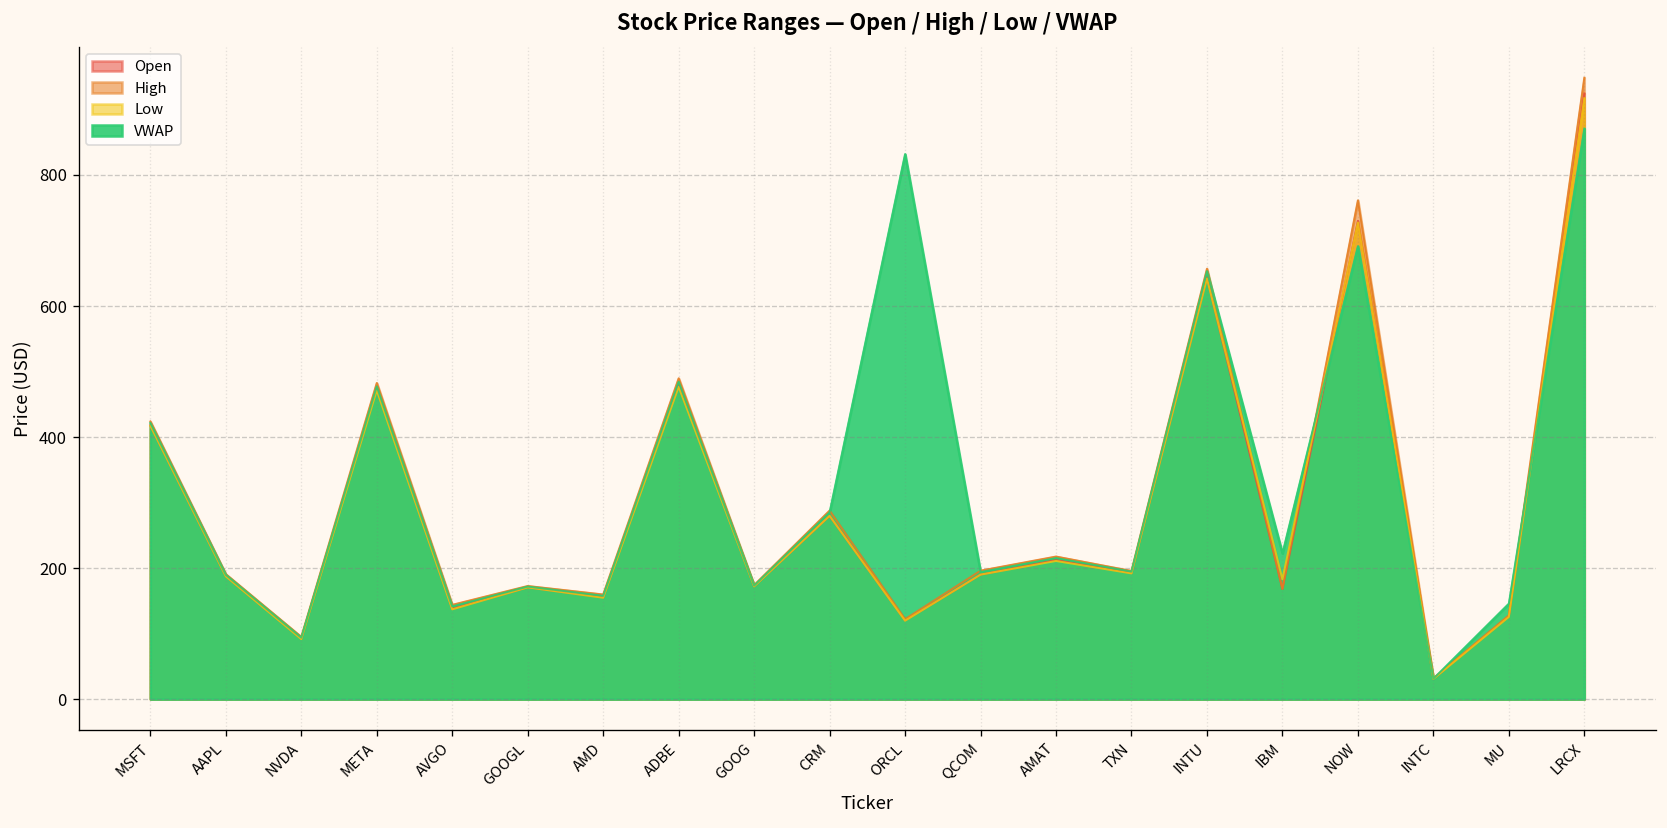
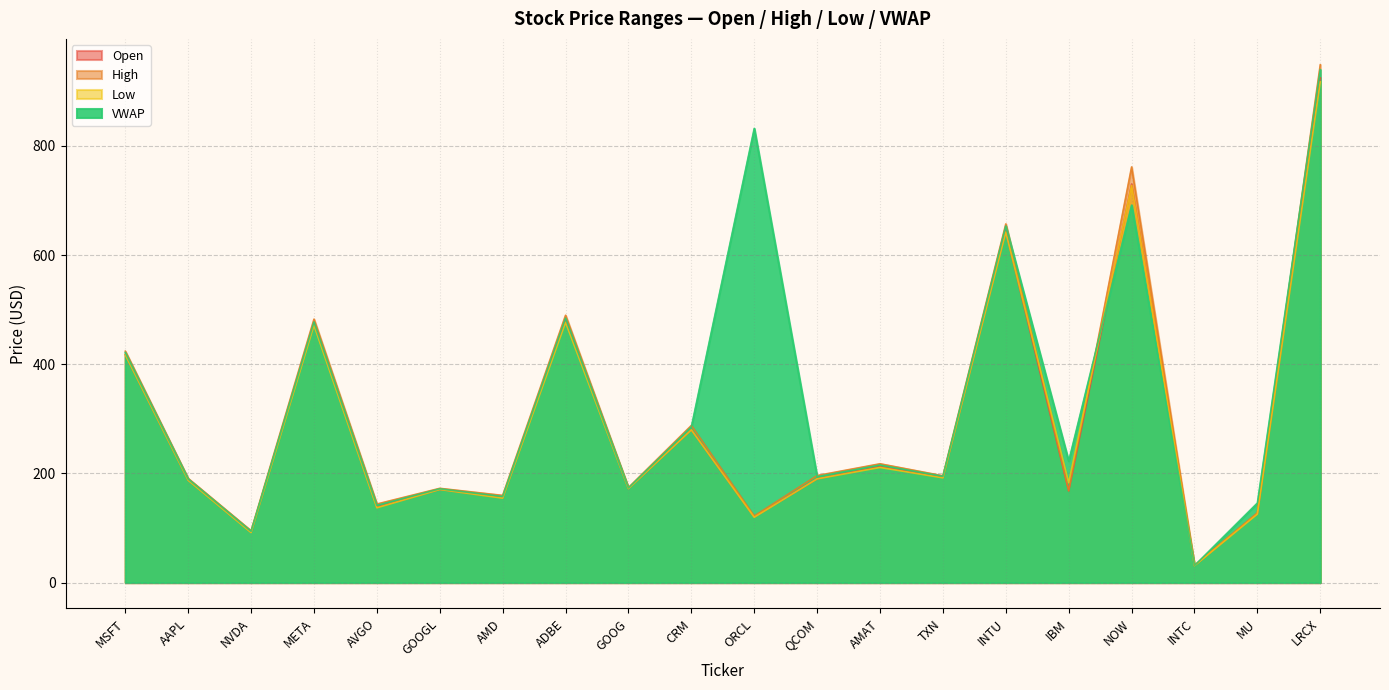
VWAP, LRCX: 870 -> 940
